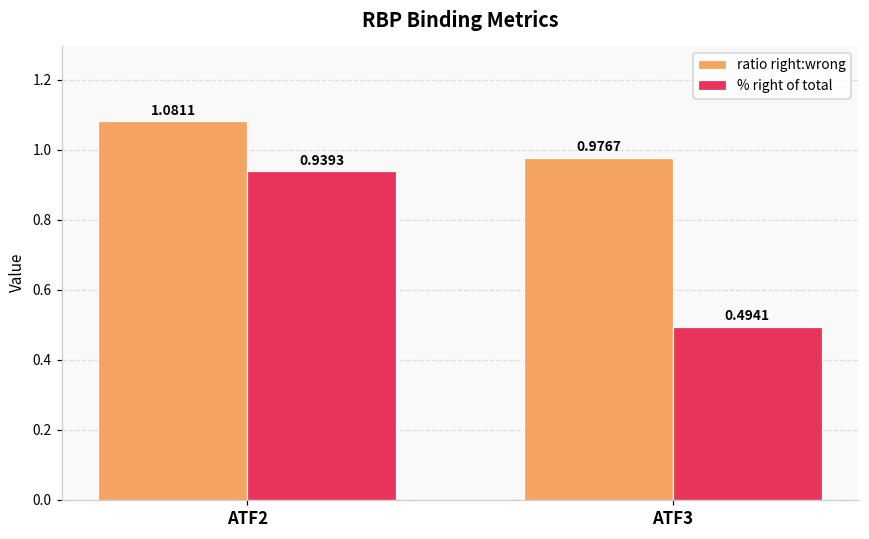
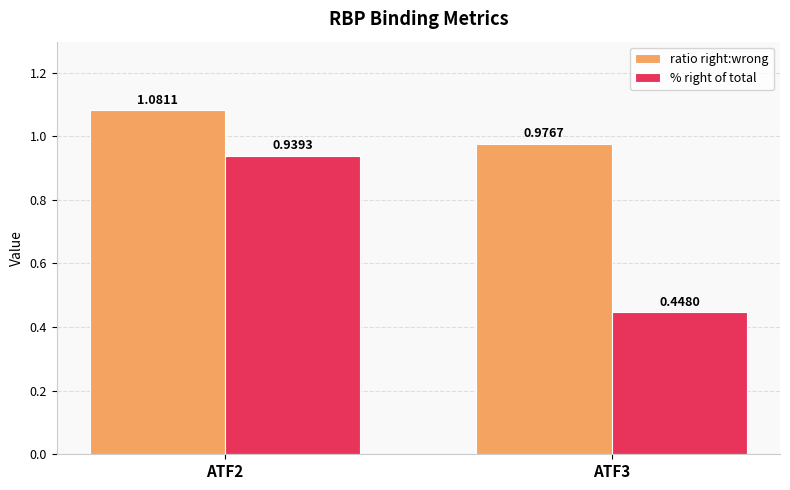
% right of total, ATF3: 0.4941 -> 0.4480
